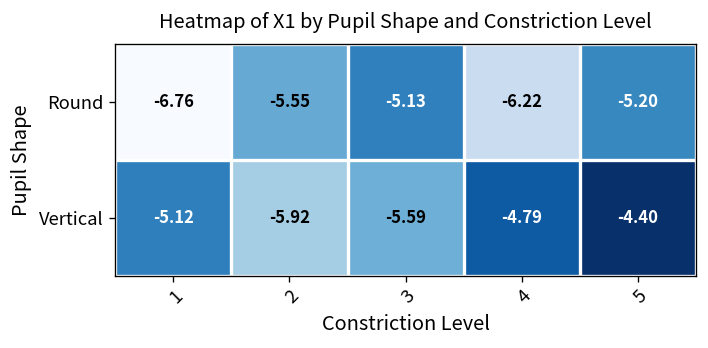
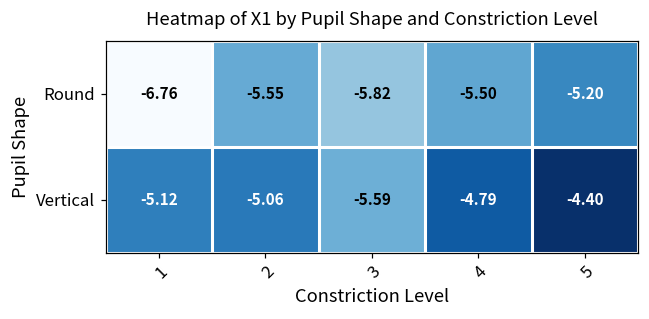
Round, 3: -5.13 -> -5.82
Round, 4: -6.22 -> -5.50
Vertical, 2: -5.92 -> -5.06
